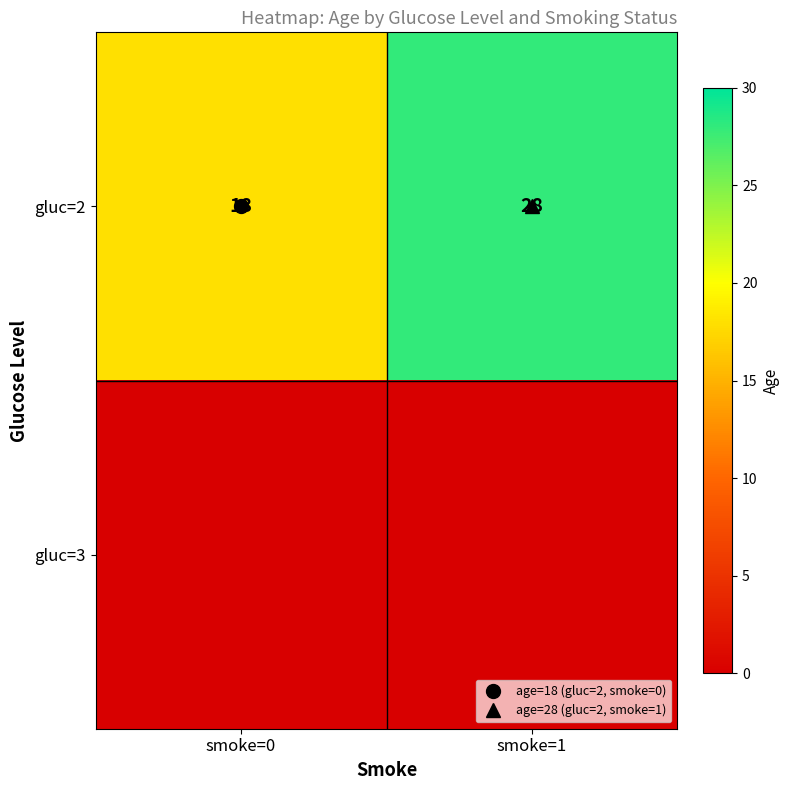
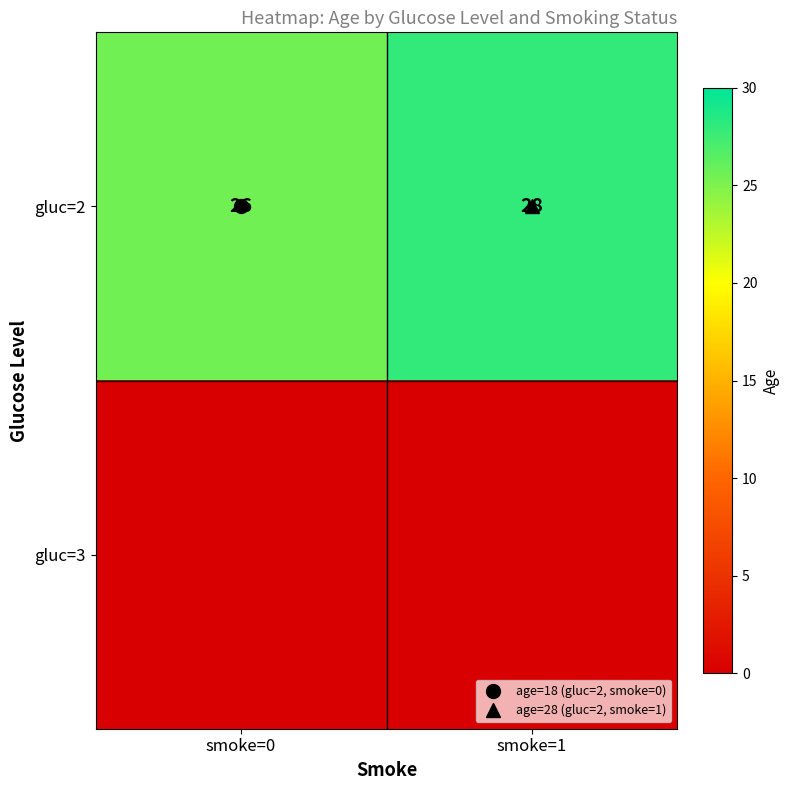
gluc=2, smoke=0: 18 -> 26
